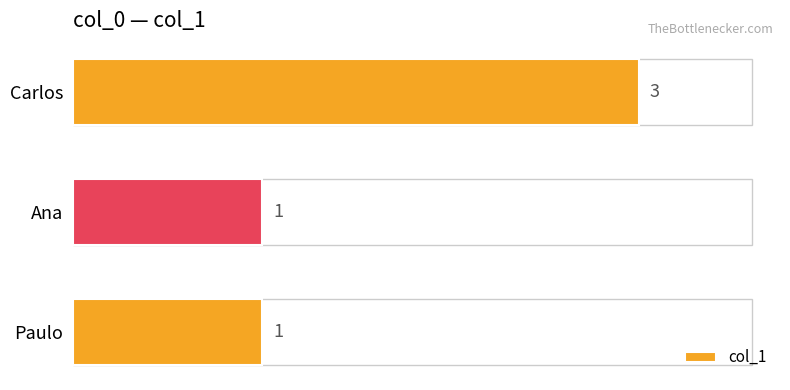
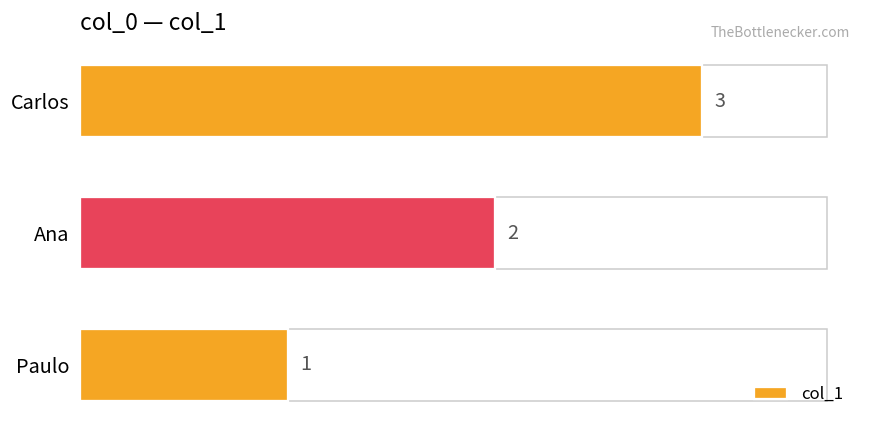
Ana: 1 -> 2
